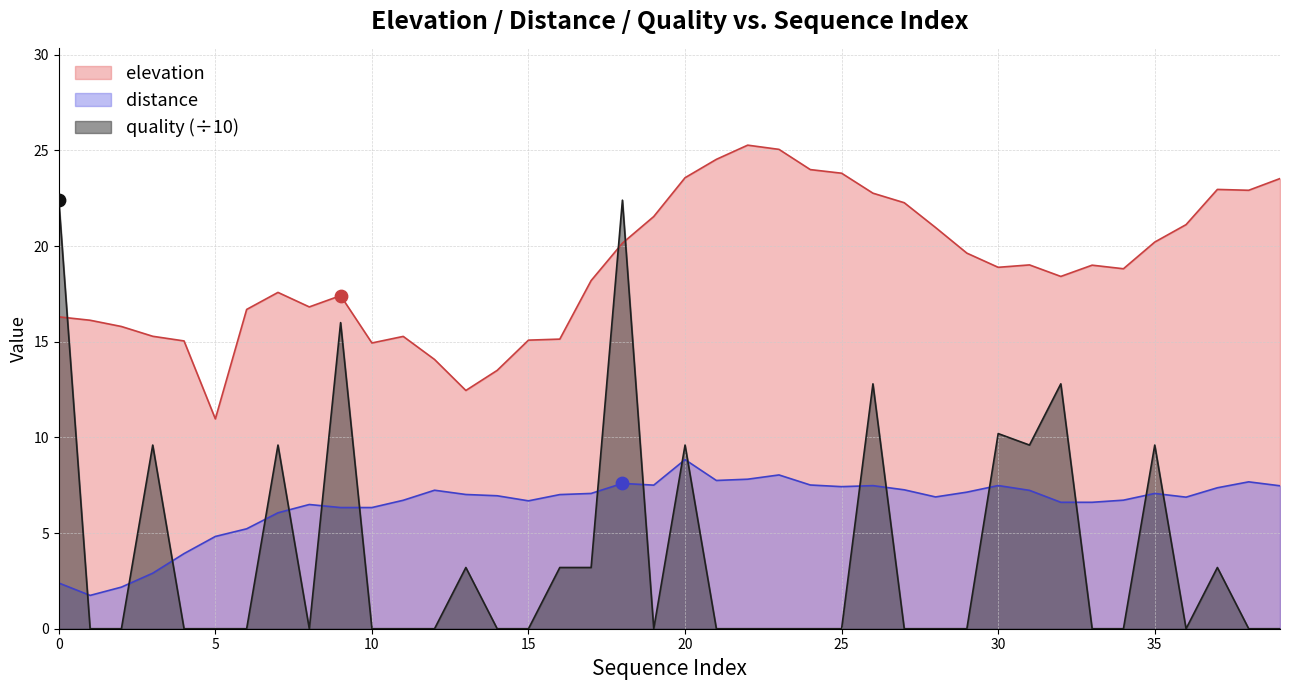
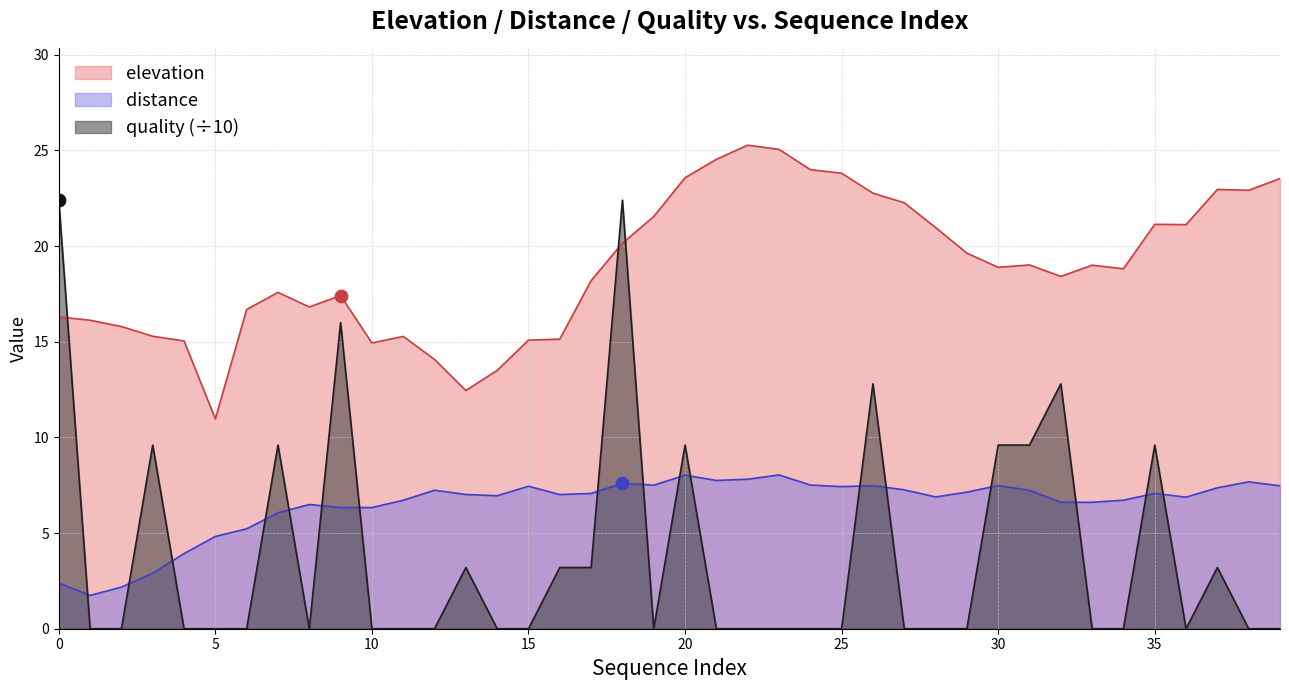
distance, 15: 6.7 -> 7.4
distance, 20: 8.8 -> 8.0
quality (÷10), 30: 10.2 -> 9.6
elevation, 35: 20.2 -> 21.1
